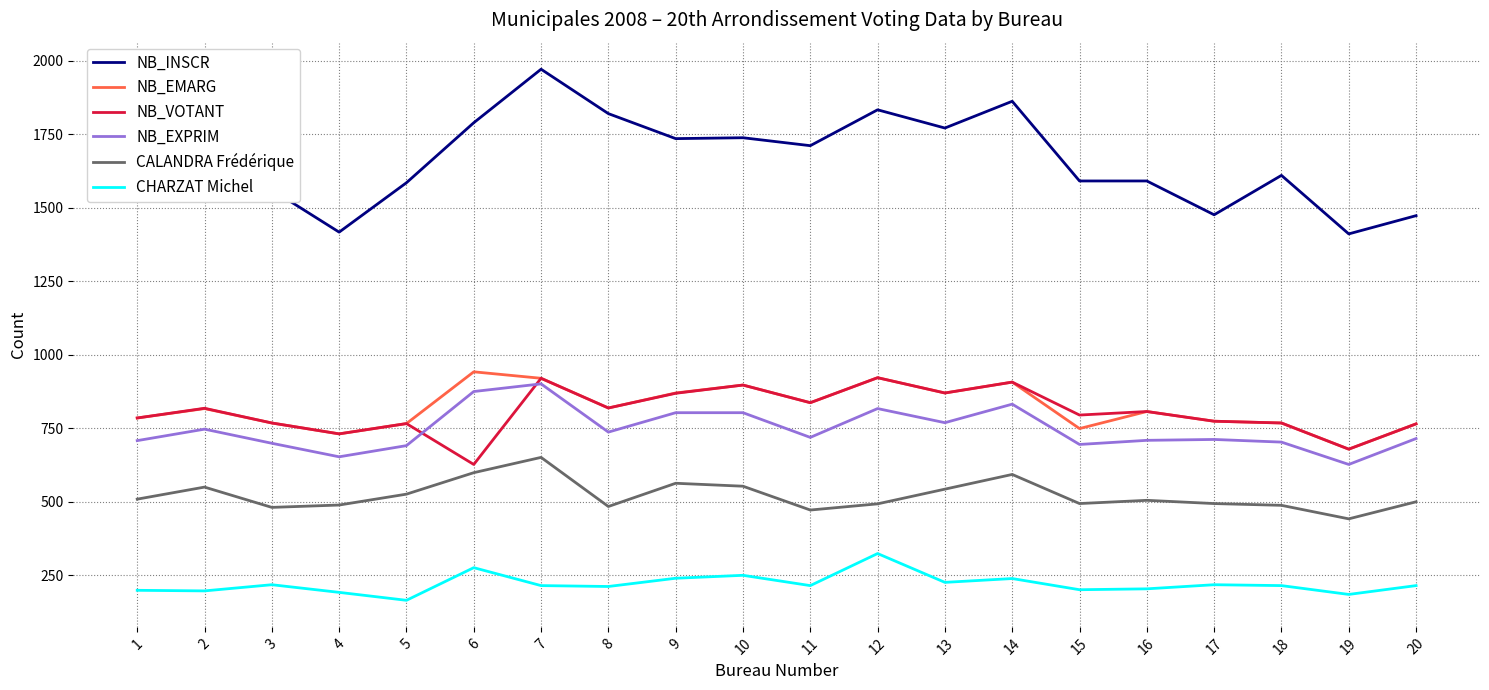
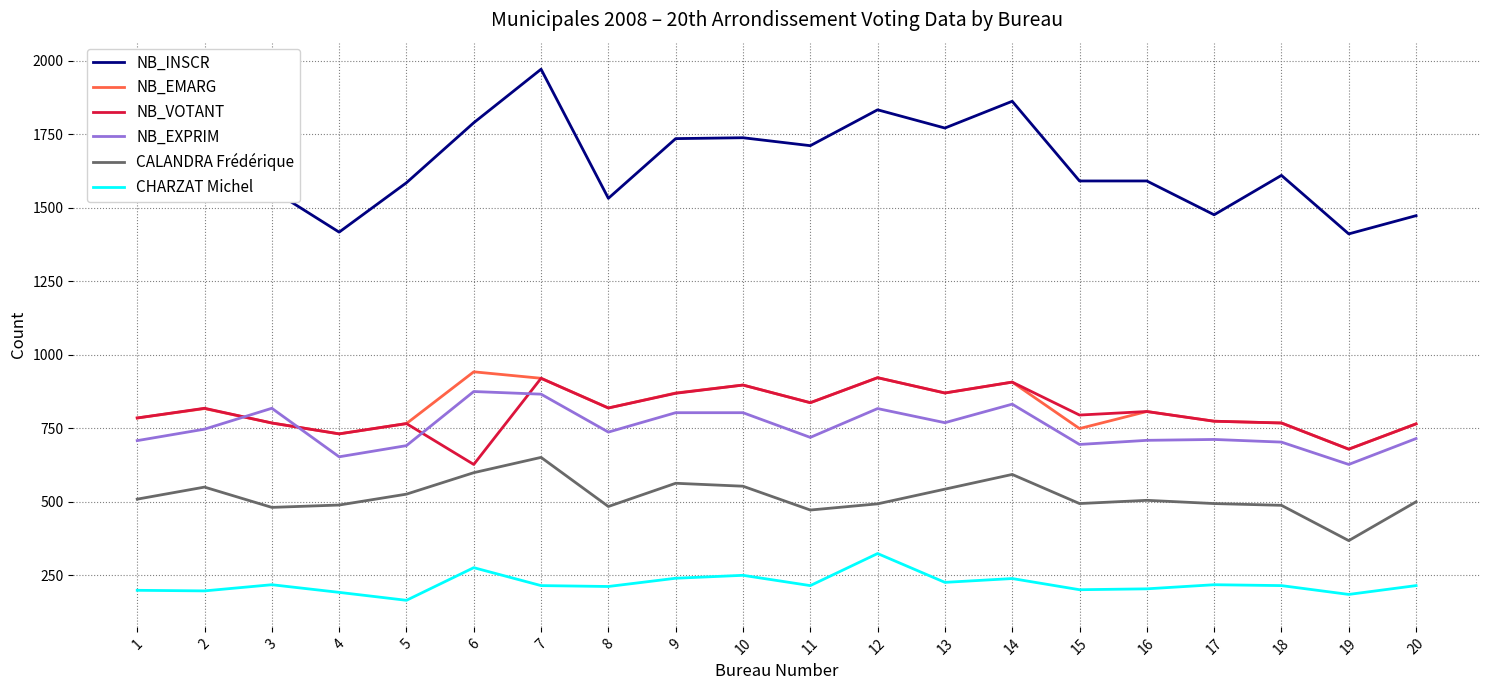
NB_EXPRIM, 3: 700 -> 820
NB_EXPRIM, 7: 900 -> 870
NB_INSCR, 8: 1820 -> 1530
CALANDRA Frédérique, 19: 440 -> 370
